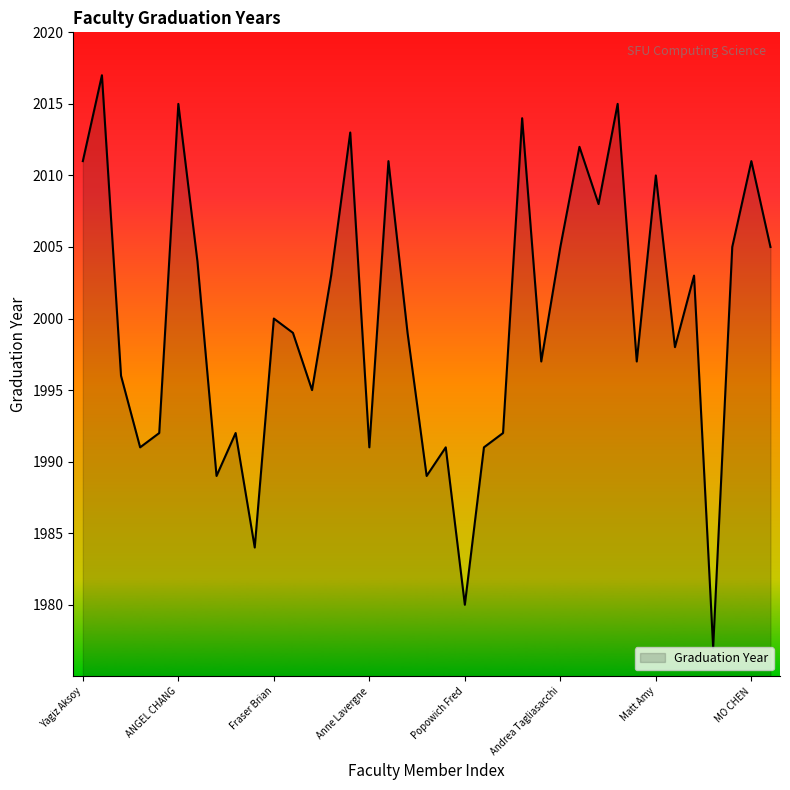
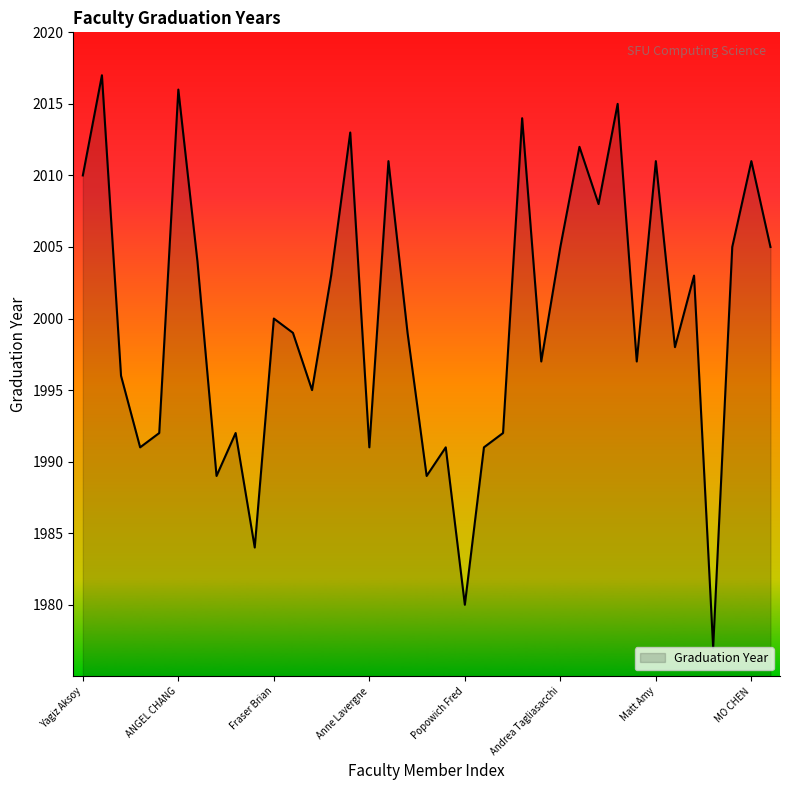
Yagiz Aksoy: 2011 -> 2010
ANGEL CHANG: 2015 -> 2016
Matt Amy: 2010 -> 2011
